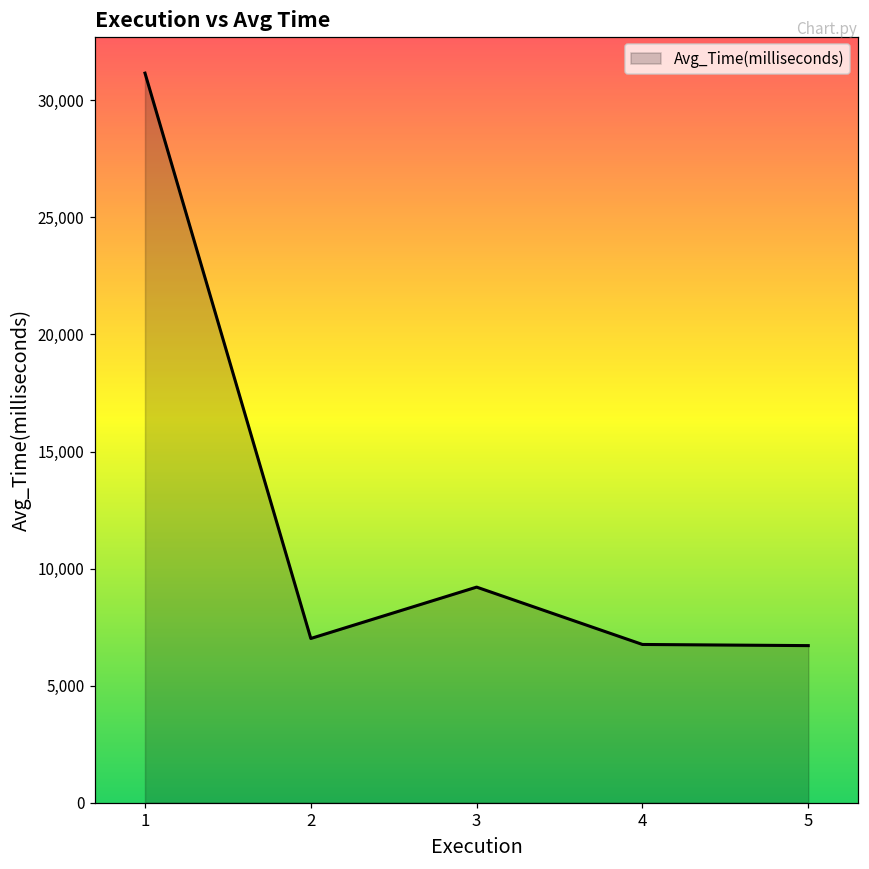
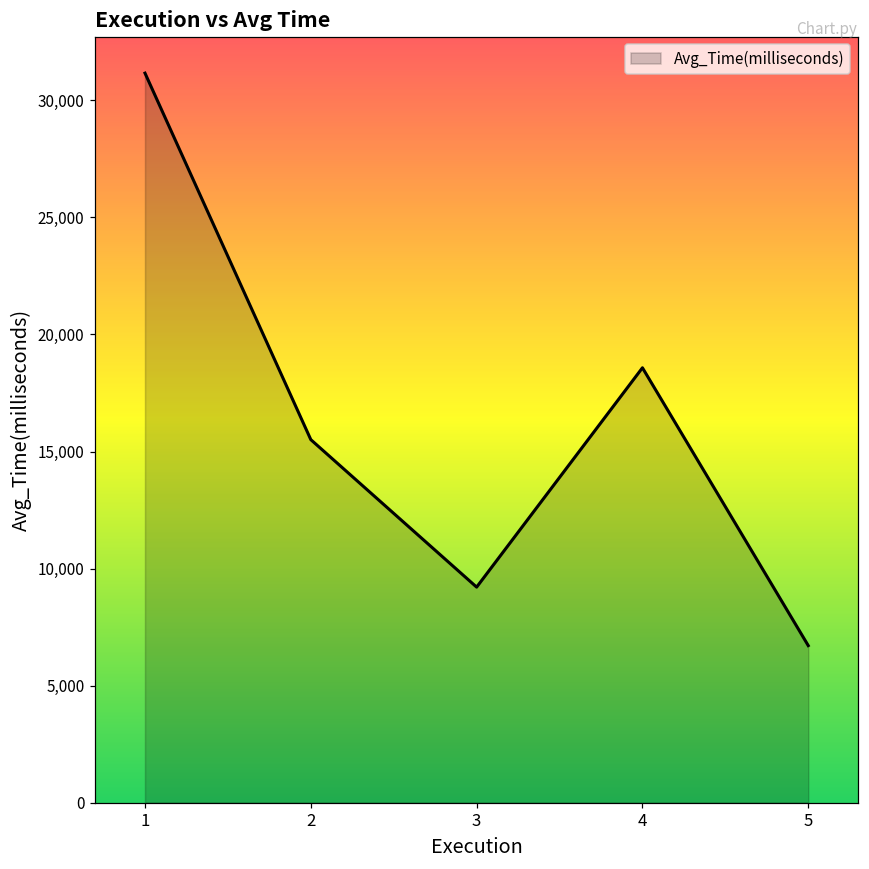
2: 7,000 -> 15,500
4: 6,800 -> 18,600
